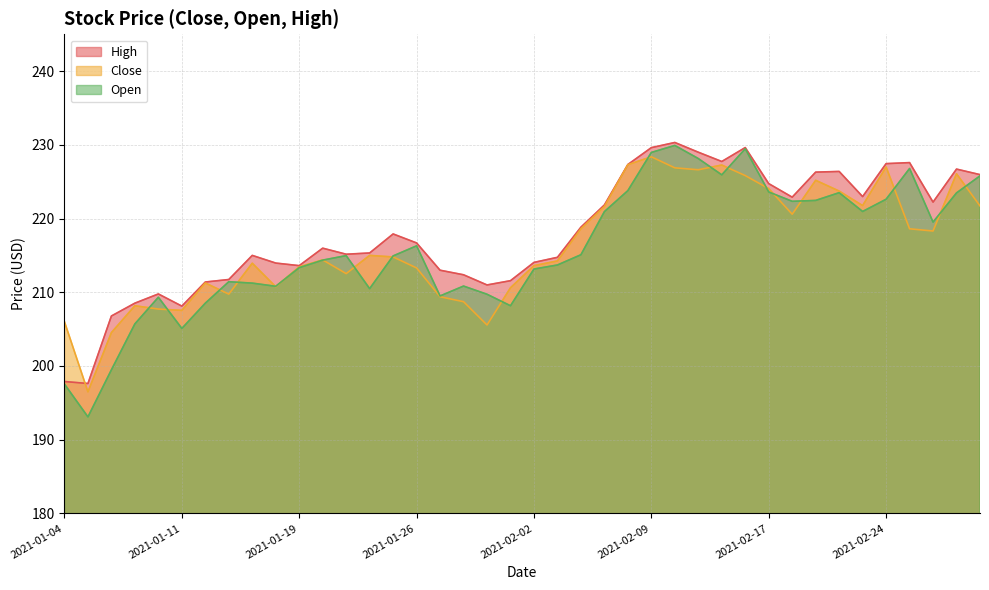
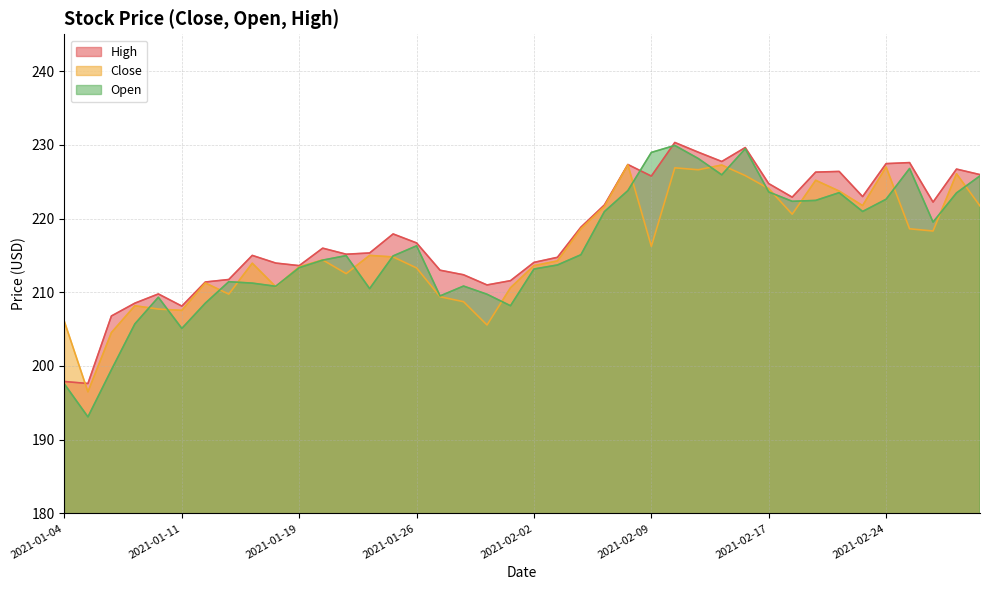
High, 2021-02-09: 230 -> 226
Close, 2021-02-09: 228 -> 216
